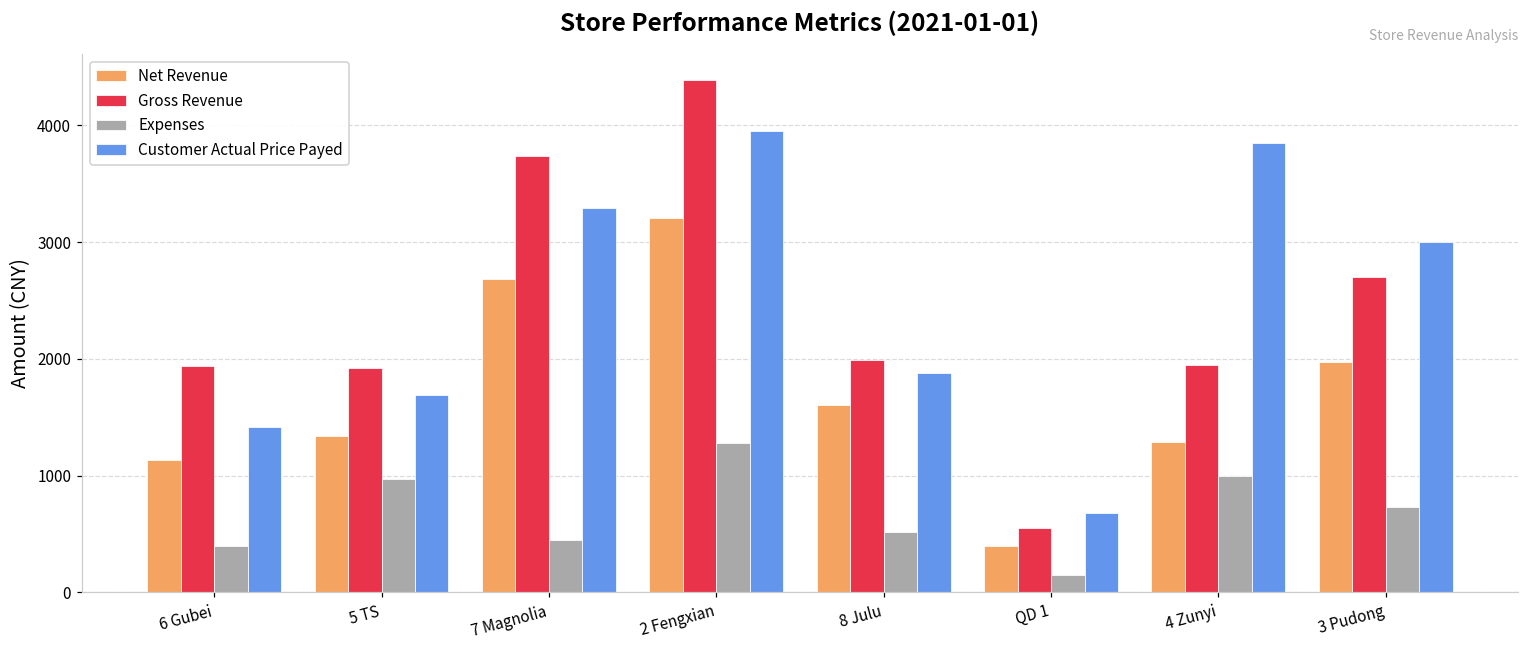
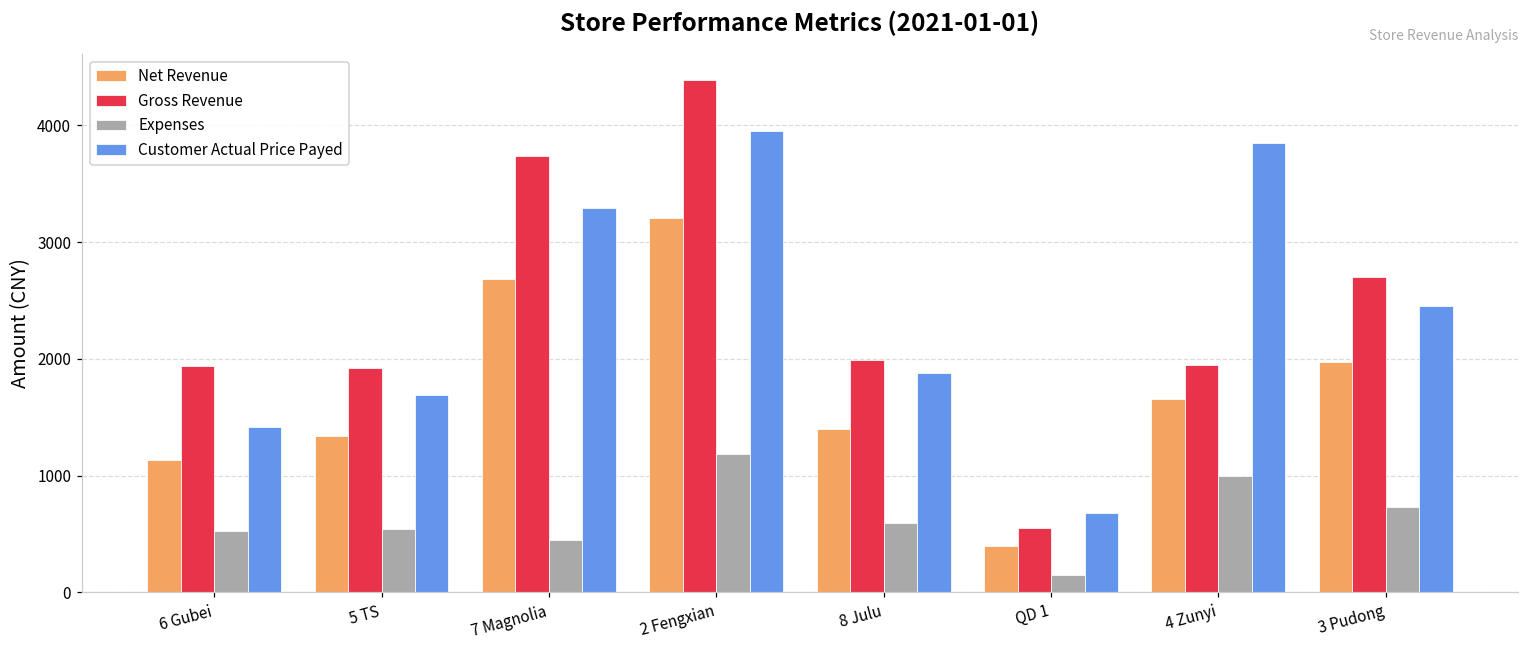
Expenses, 6 Gubei: 400 -> 530
Expenses, 5 TS: 980 -> 540
Expenses, 2 Fengxian: 1280 -> 1180
Net Revenue, 8 Julu: 1610 -> 1400
Expenses, 8 Julu: 520 -> 590
Net Revenue, 4 Zunyi: 1290 -> 1650
Customer Actual Price Payed, 3 Pudong: 3010 -> 2450
